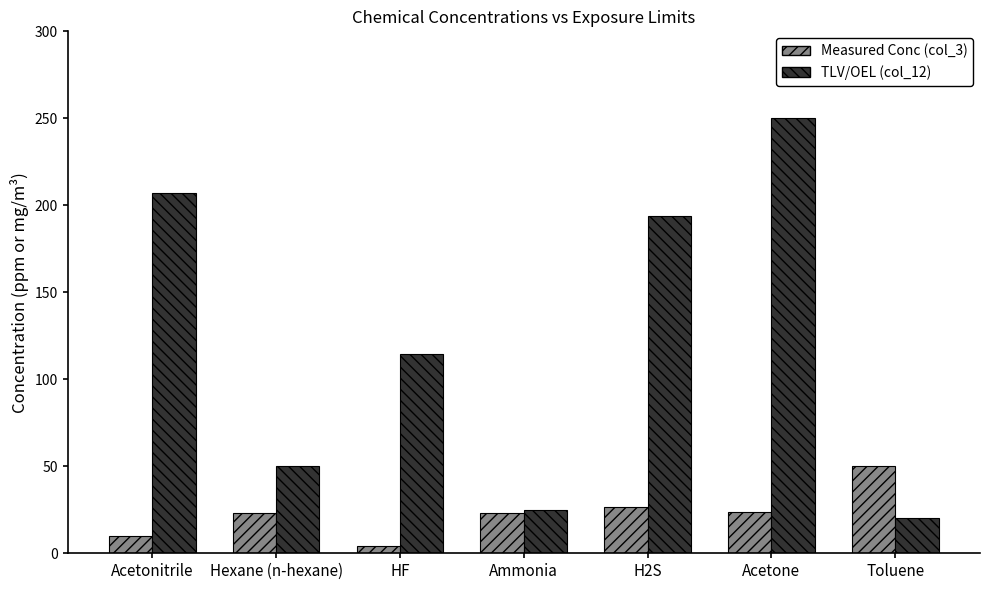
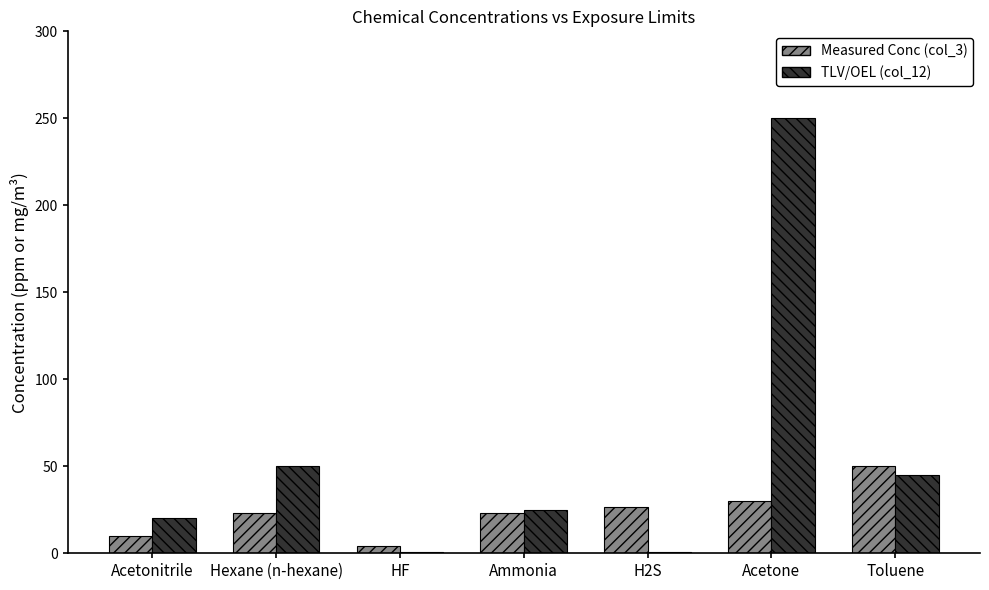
TLV/OEL (col_12), Acetonitrile: 207 -> 20
TLV/OEL (col_12), HF: 114 -> 1
TLV/OEL (col_12), H2S: 194 -> 1
Measured Conc (col_3), Acetone: 24 -> 30
TLV/OEL (col_12), Toluene: 20 -> 45
